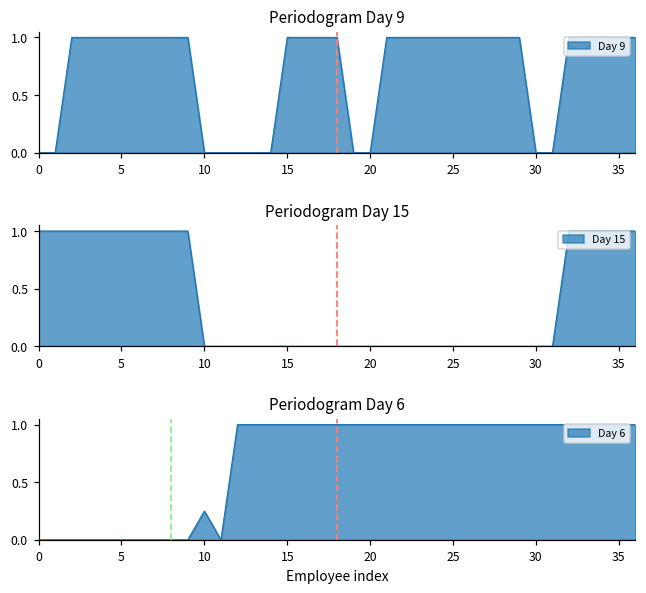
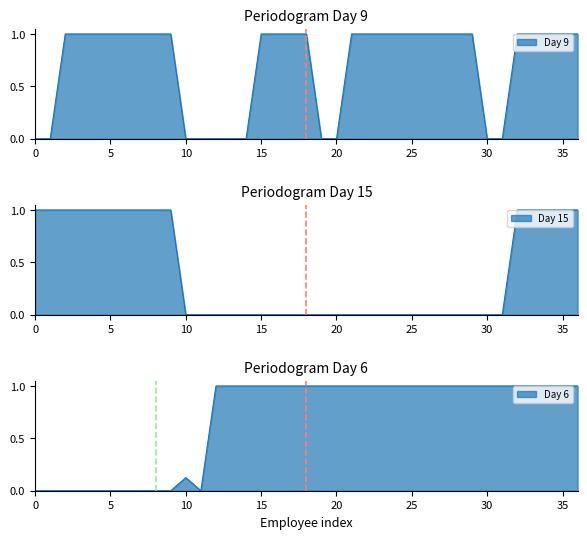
Periodogram Day 6, 10: 0.25 -> 0.13
